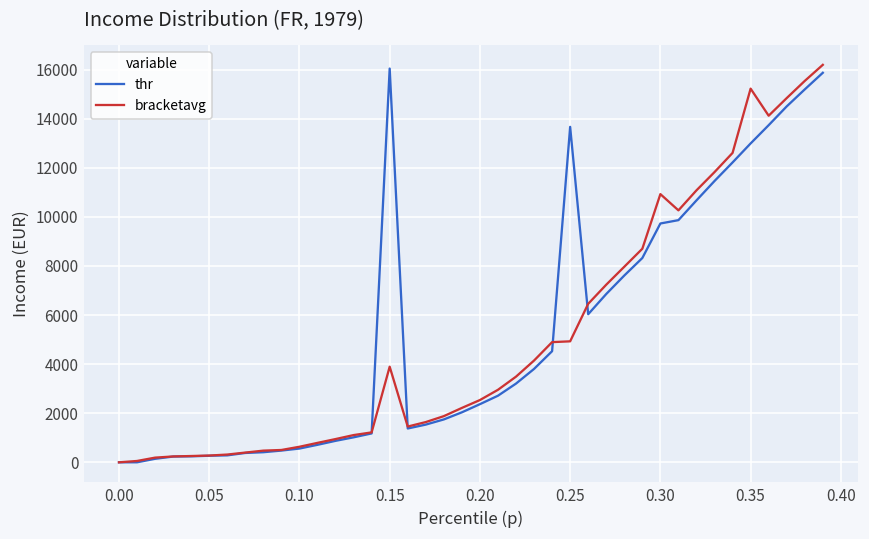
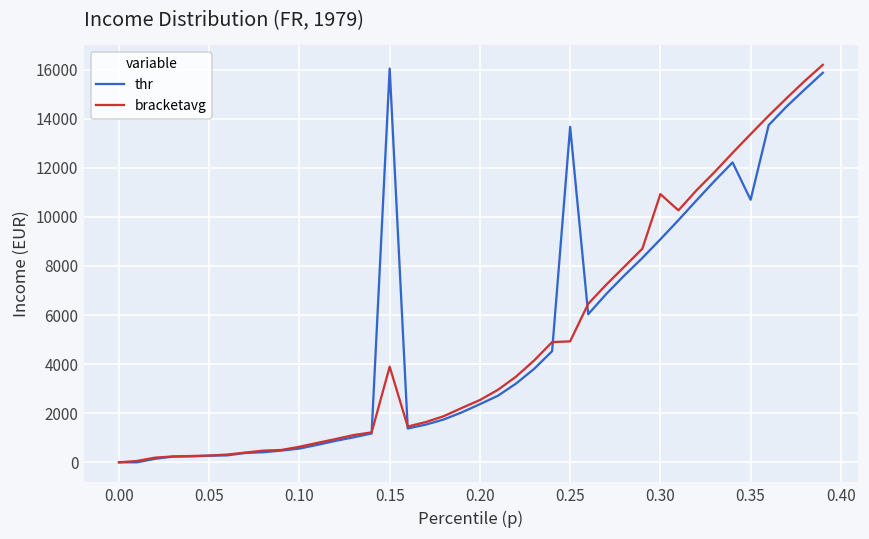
thr, 0.30: 9700 -> 9100
thr, 0.35: 13000 -> 10700
bracketavg, 0.35: 15200 -> 13400
